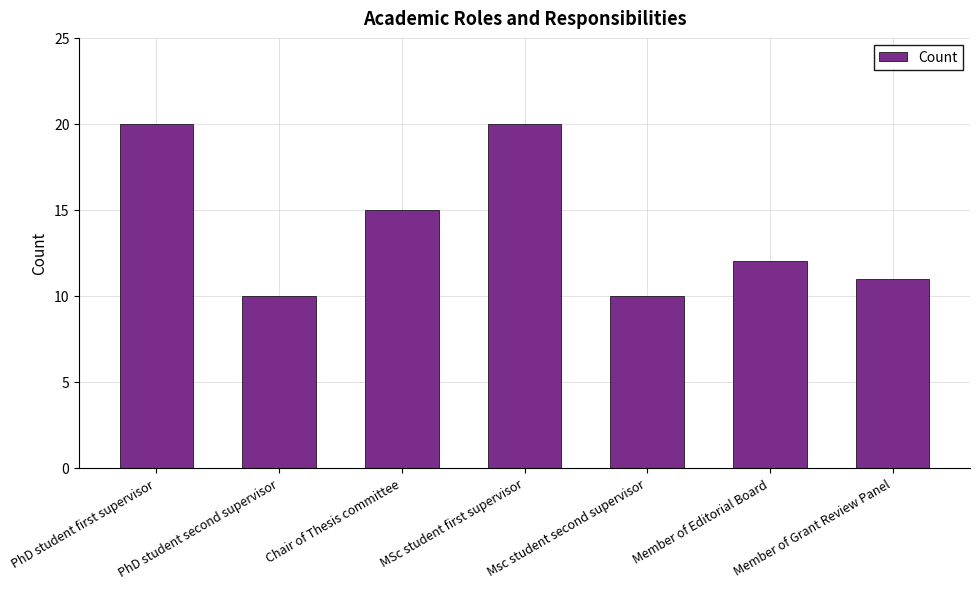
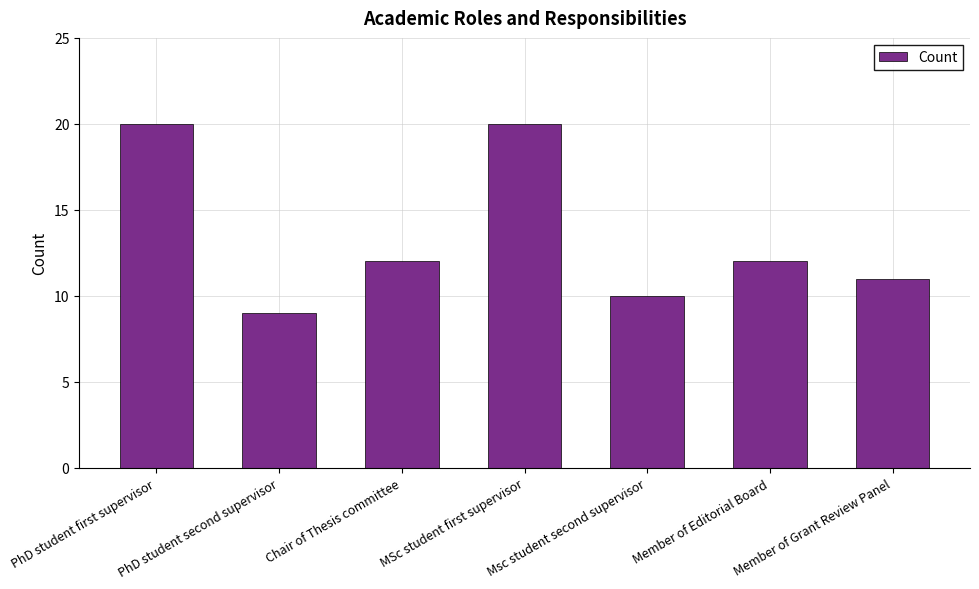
PhD student second supervisor: 10 -> 9
Chair of Thesis committee: 15 -> 12
